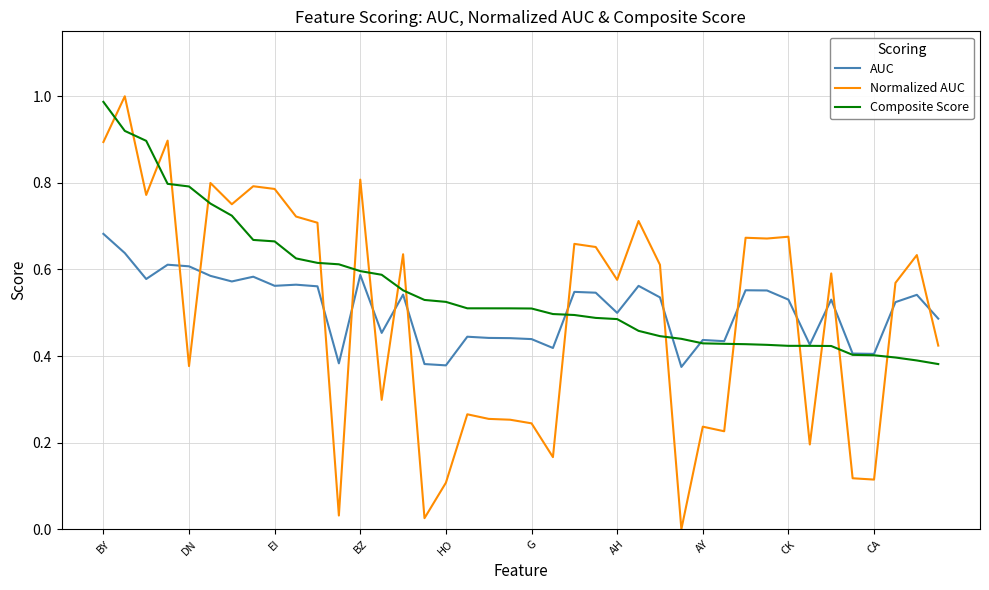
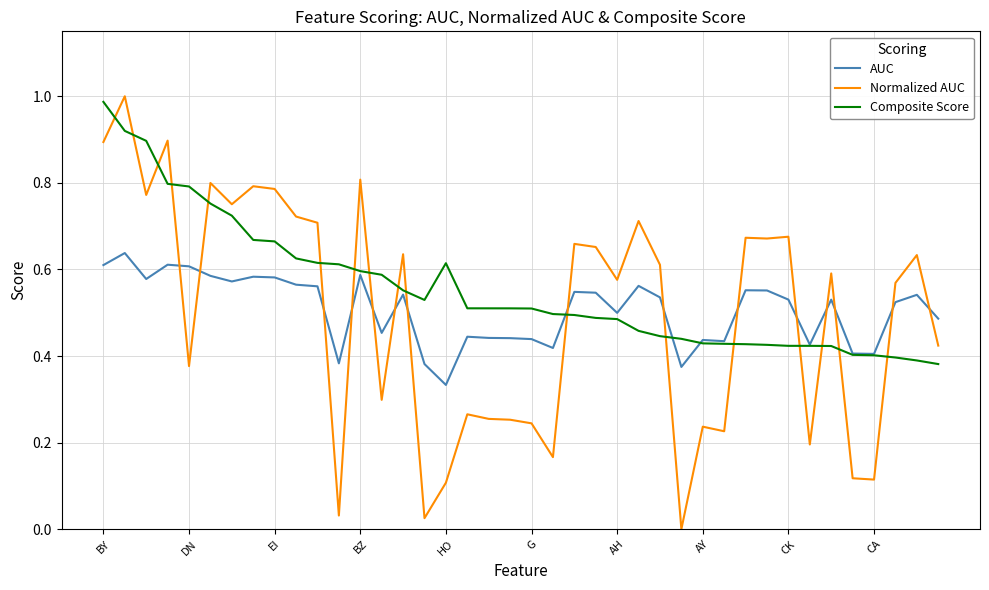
AUC, BY: 0.68 -> 0.61
AUC, EI: 0.56 -> 0.58
AUC, HO: 0.38 -> 0.33
Composite Score, HO: 0.53 -> 0.61
